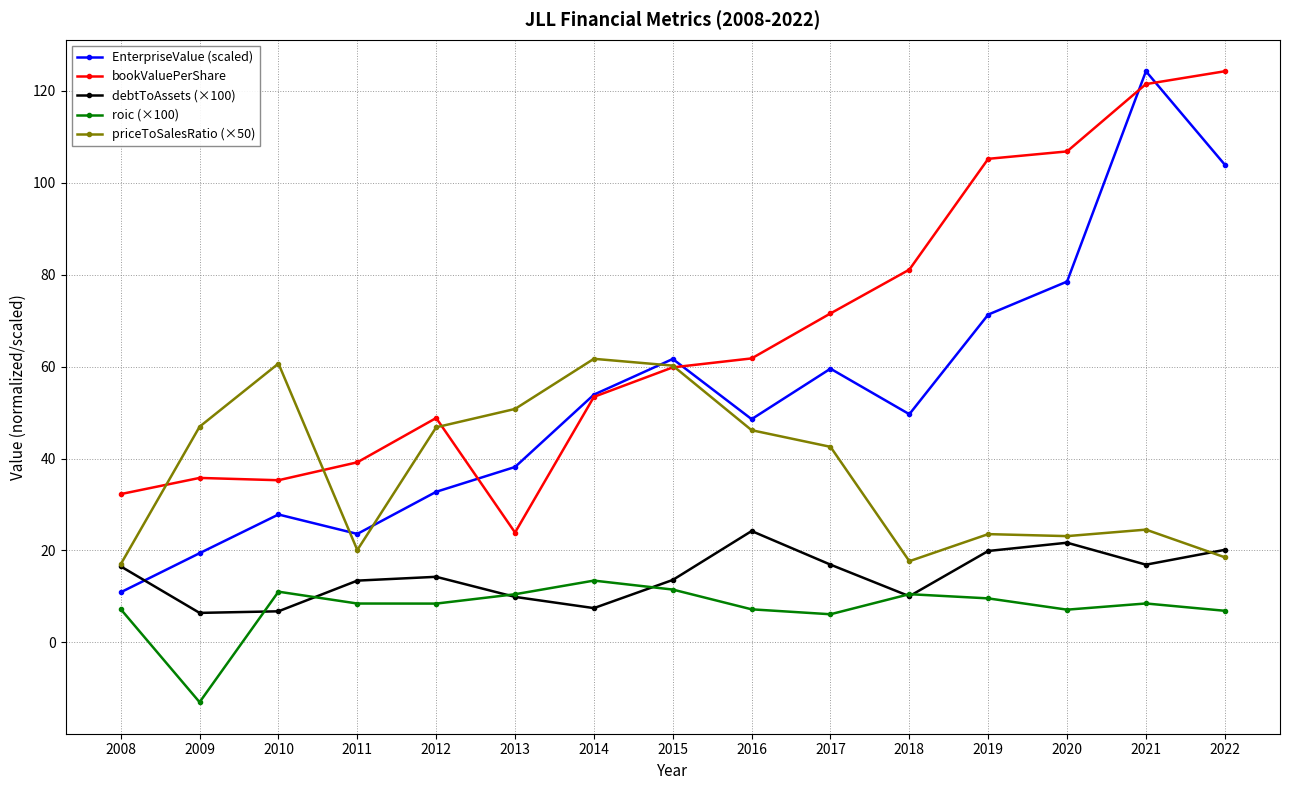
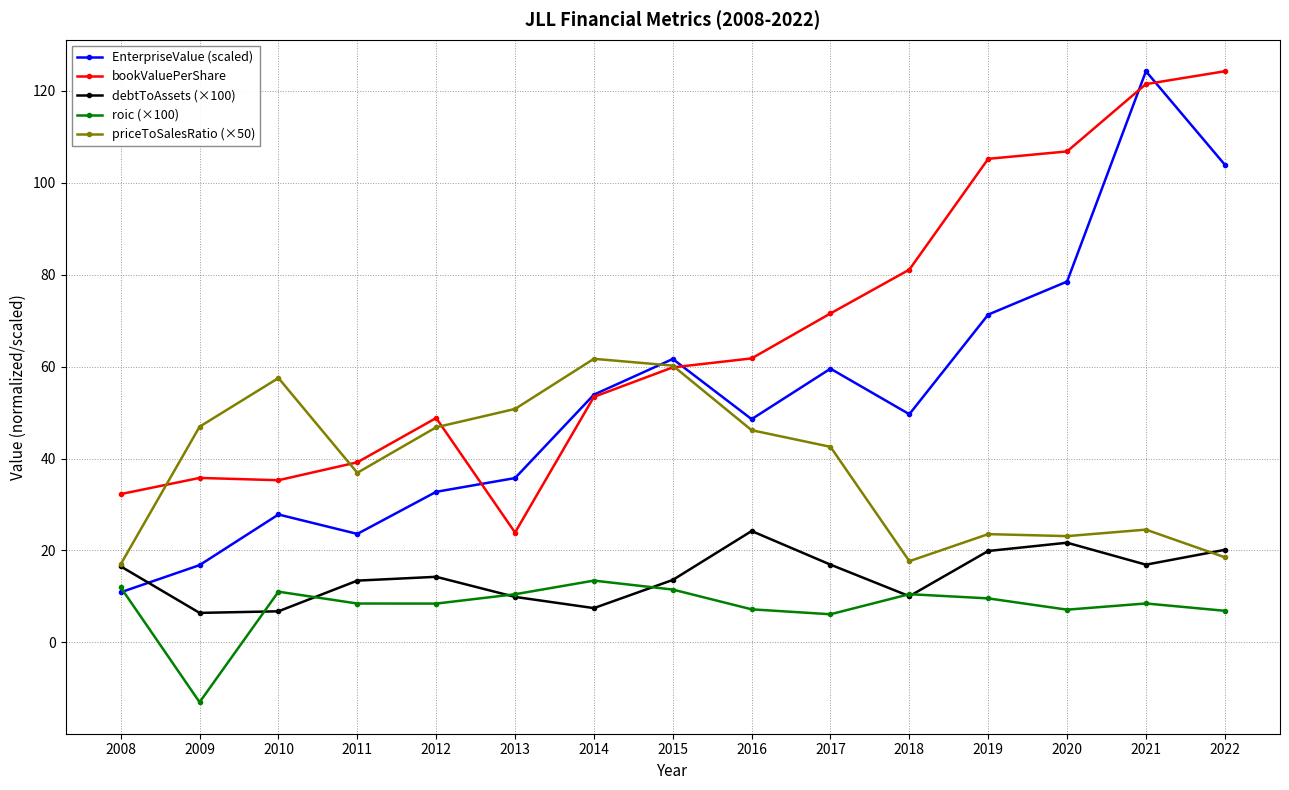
roic (×100), 2008: 7 -> 12
EnterpriseValue (scaled), 2009: 19 -> 17
priceToSalesRatio (×50), 2010: 61 -> 58
priceToSalesRatio (×50), 2011: 20 -> 37
EnterpriseValue (scaled), 2013: 38 -> 36
